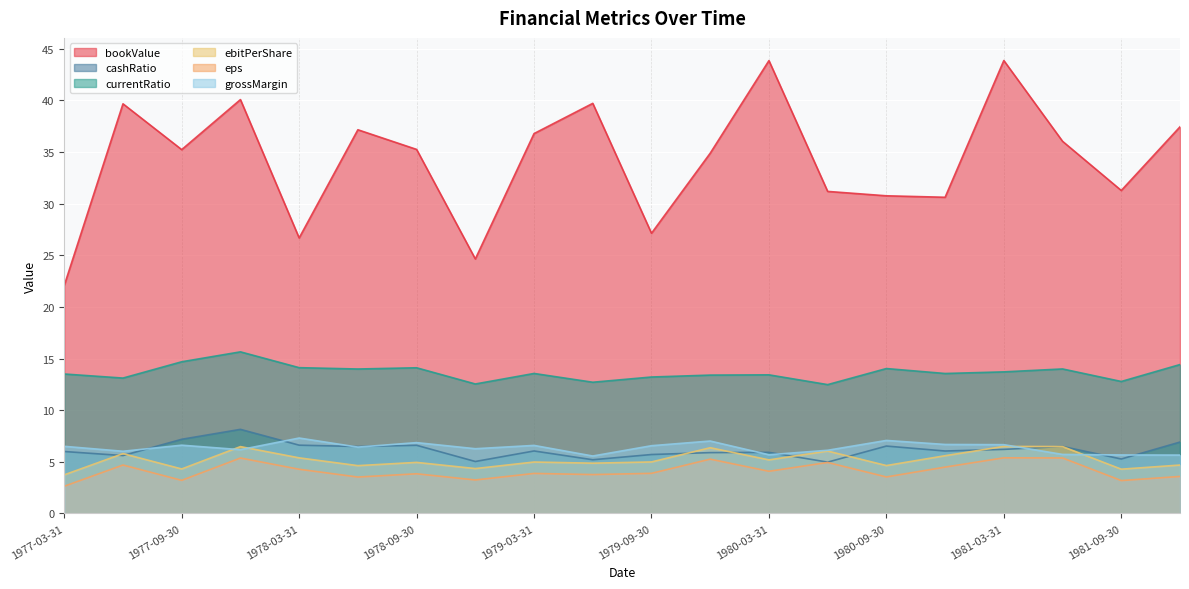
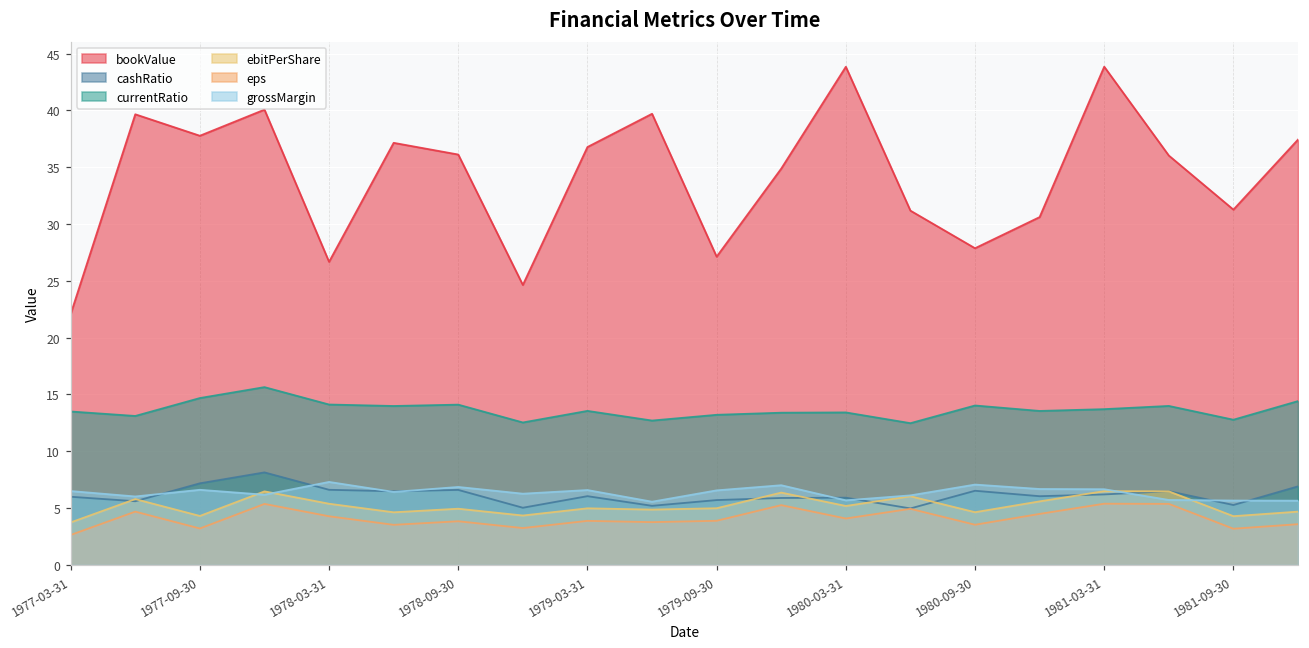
bookValue, 1977-09-30: 35.2 -> 37.8
bookValue, 1978-09-30: 35.2 -> 36.1
bookValue, 1980-09-30: 30.7 -> 27.9
